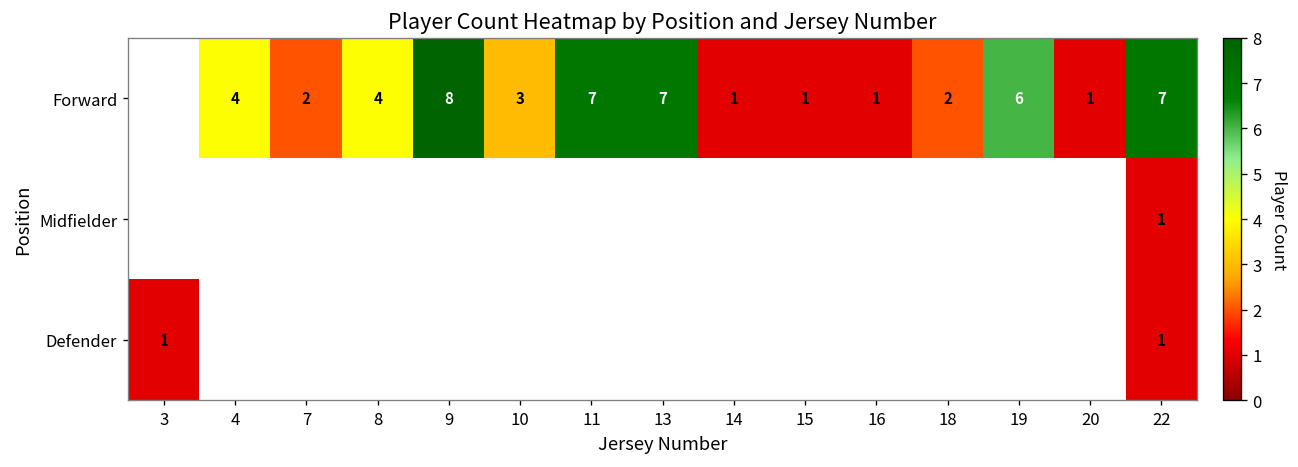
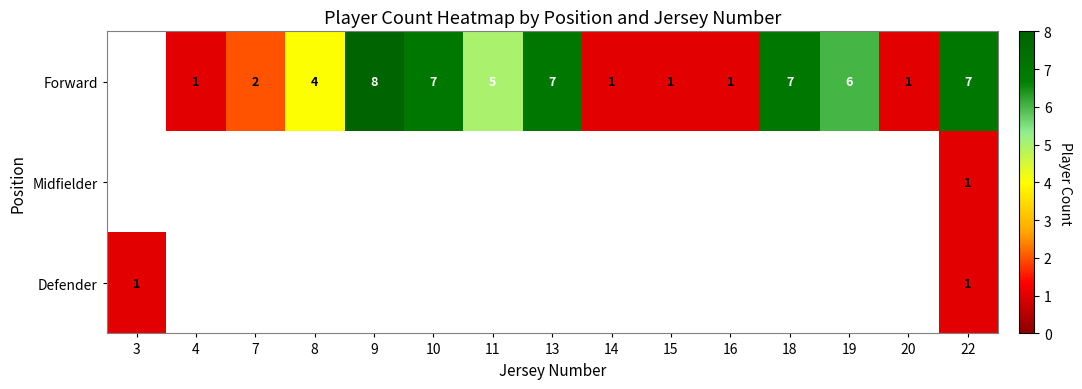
Forward, 4: 4 -> 1
Forward, 10: 3 -> 7
Forward, 11: 7 -> 5
Forward, 18: 2 -> 7
